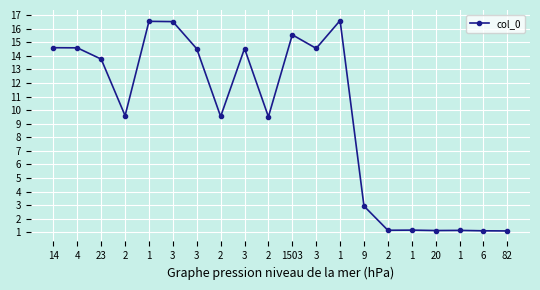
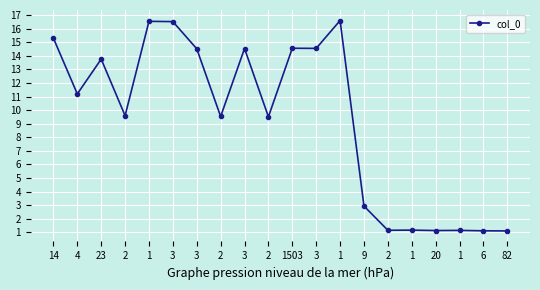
14: 14.6 -> 15.3
4: 14.6 -> 11.2
1503: 15.5 -> 14.6
